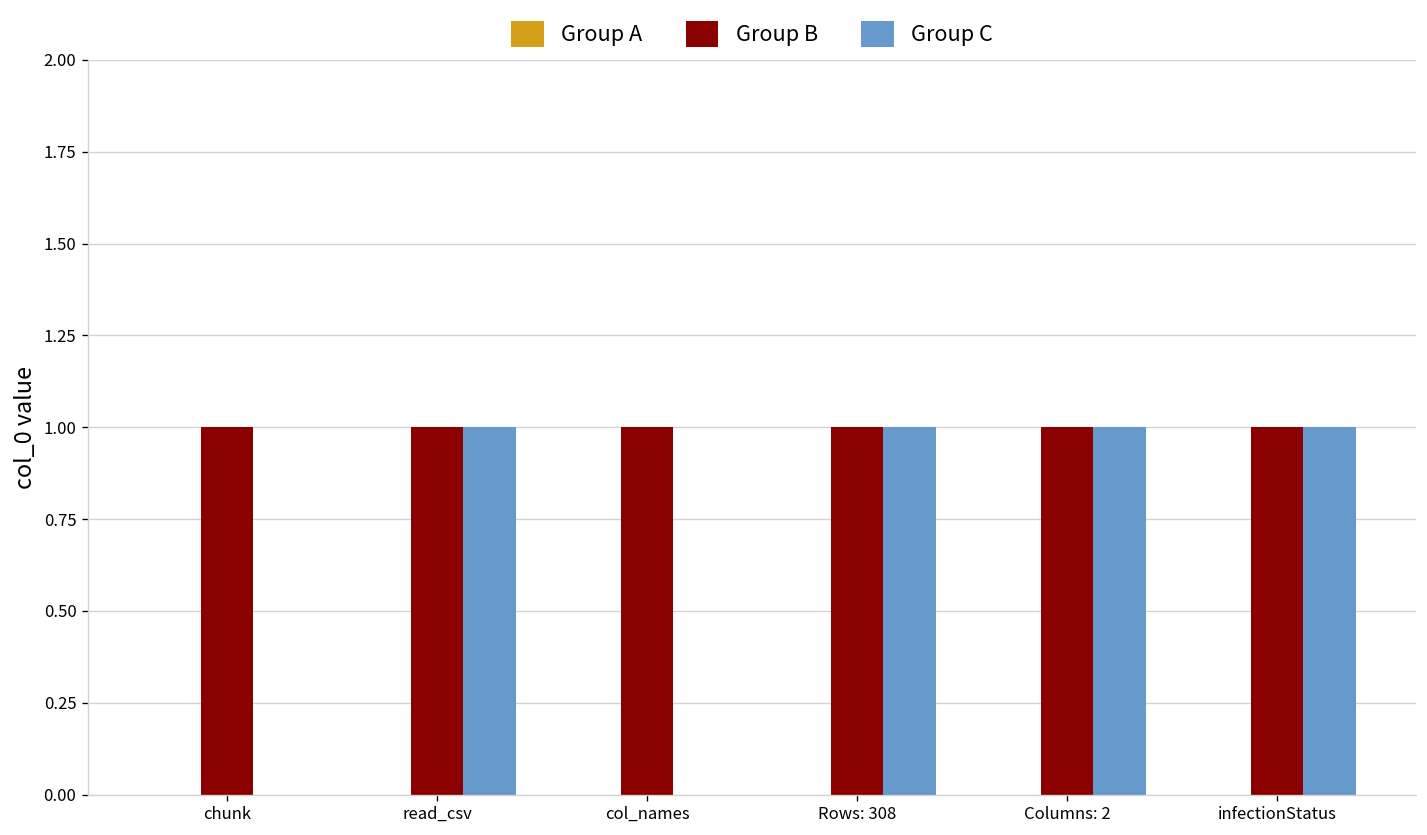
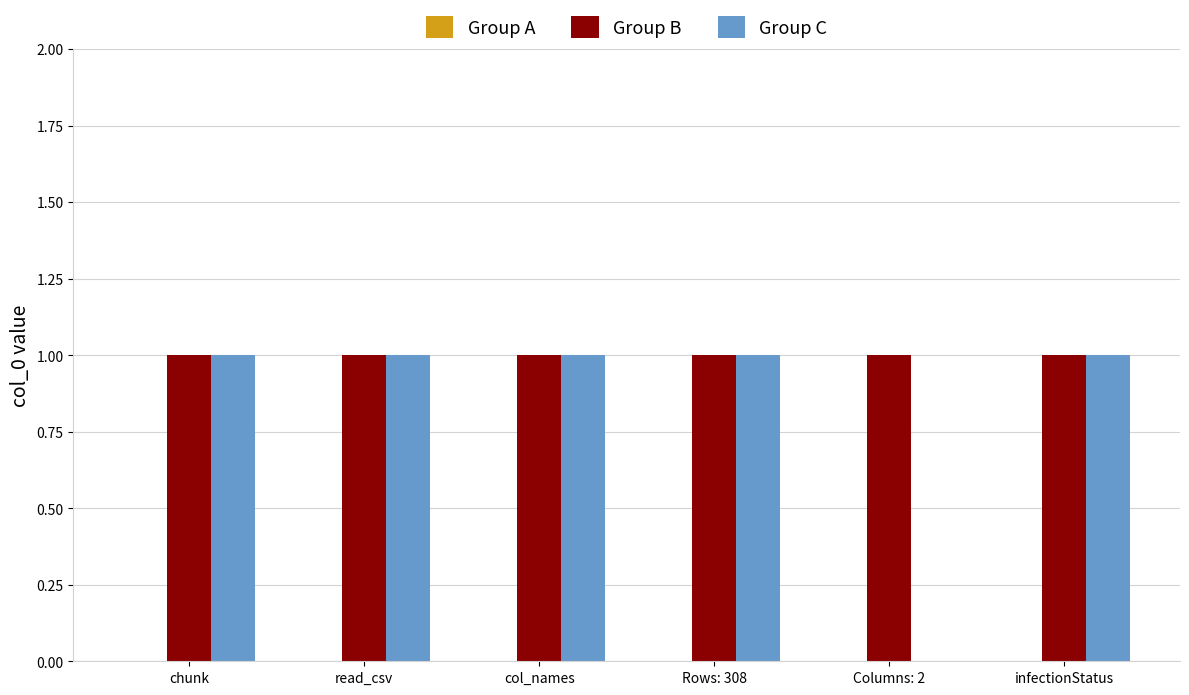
Group C, chunk: 0 -> 1
Group C, col_names: 0 -> 1
Group C, Columns: 2: 1 -> 0
